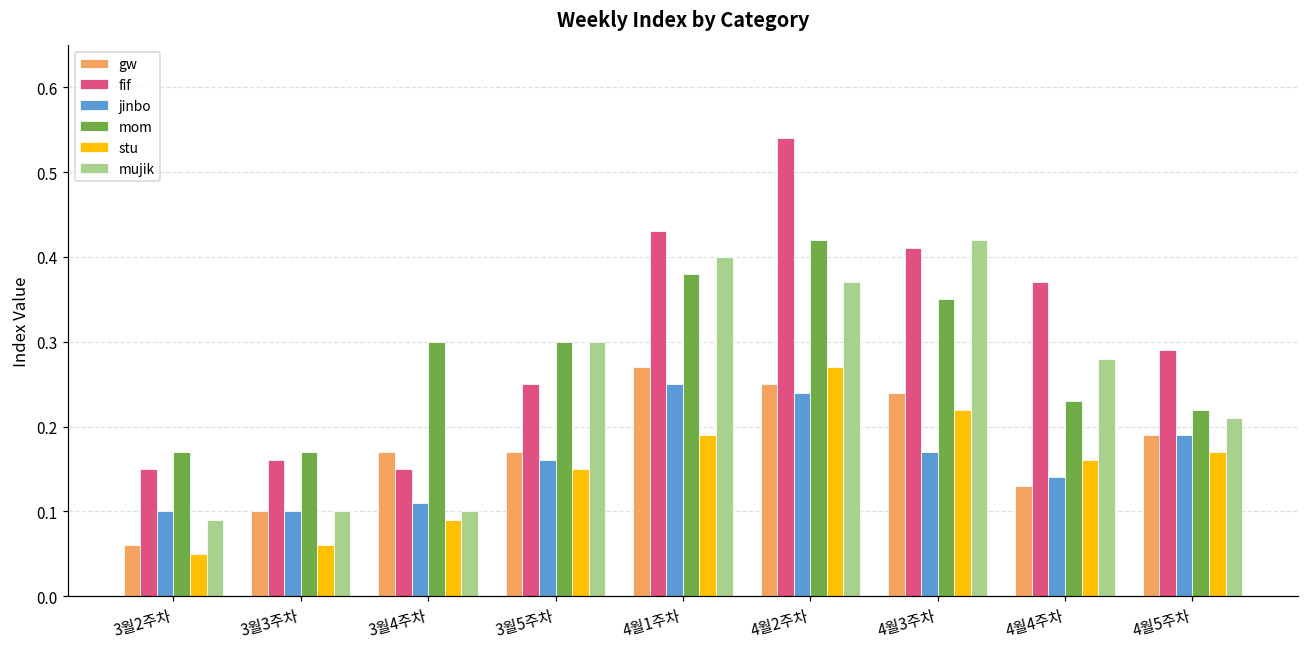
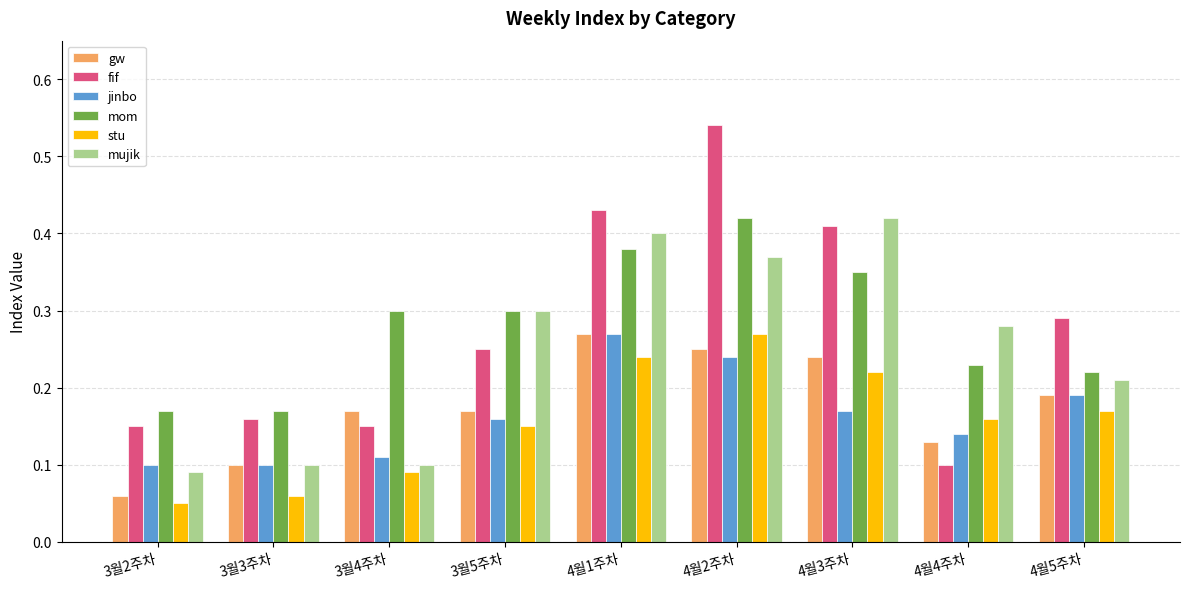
jinbo, 4월1주차: 0.25 -> 0.27
stu, 4월1주차: 0.19 -> 0.24
fif, 4월4주차: 0.37 -> 0.10
